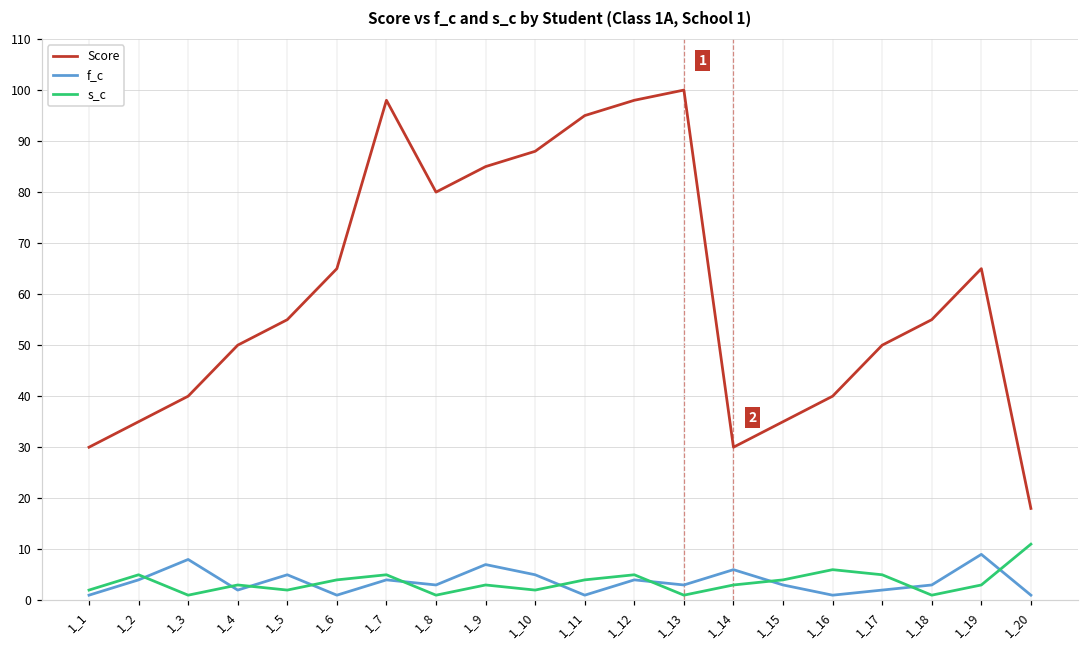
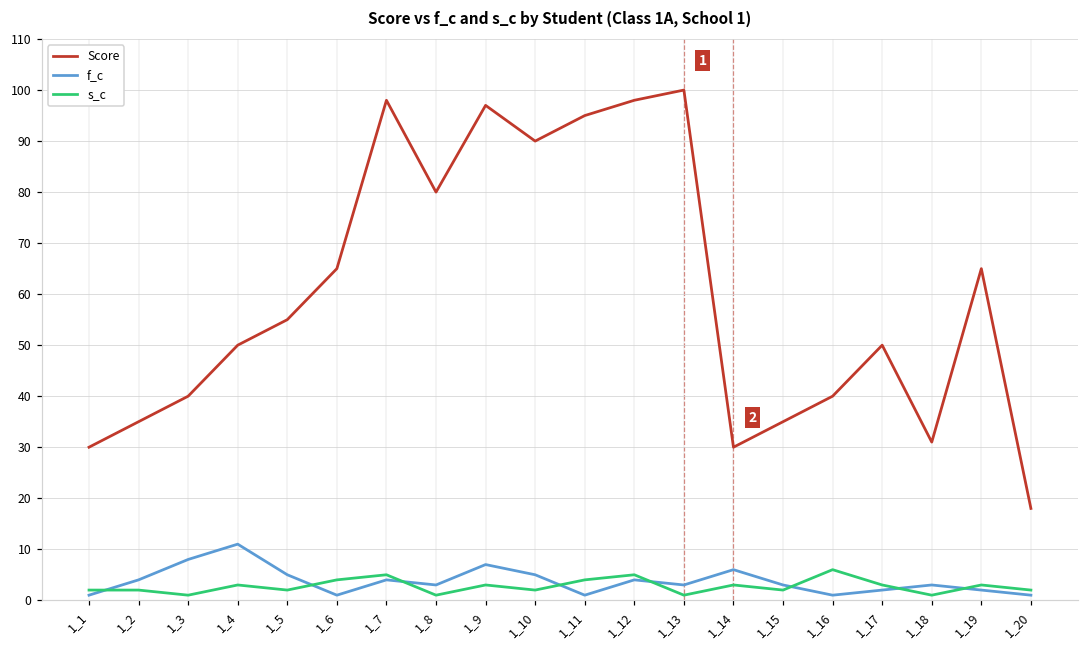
s_c, 1_2: 5 -> 2
f_c, 1_4: 2 -> 11
Score, 1_9: 85 -> 97
Score, 1_10: 88 -> 90
s_c, 1_15: 4 -> 2
s_c, 1_17: 5 -> 3
Score, 1_18: 55 -> 31
f_c, 1_19: 9 -> 2
s_c, 1_20: 11 -> 2
